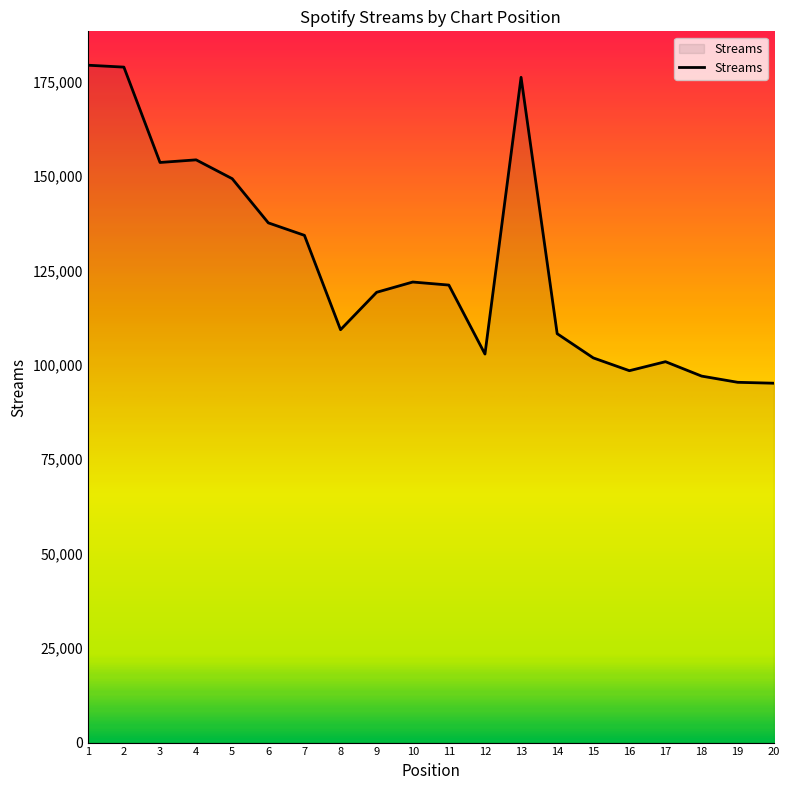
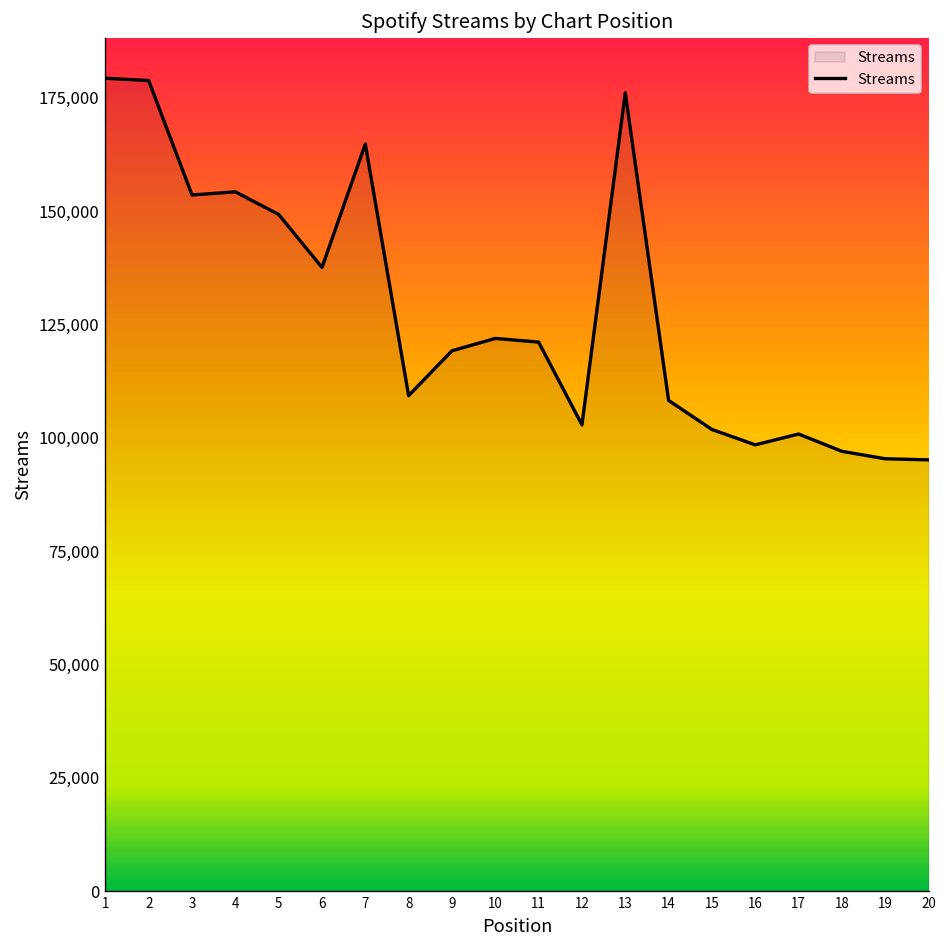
7: 134,000 -> 165,000
